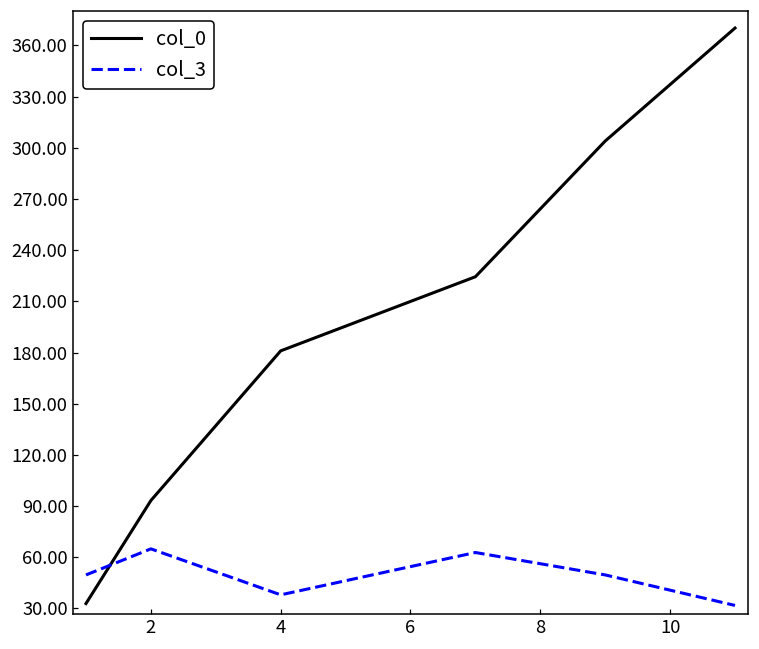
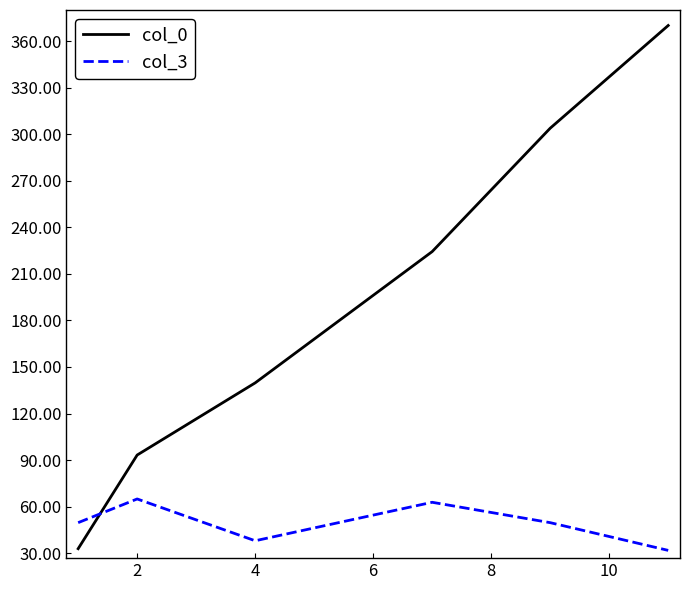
col_0, 4: 181 -> 140
